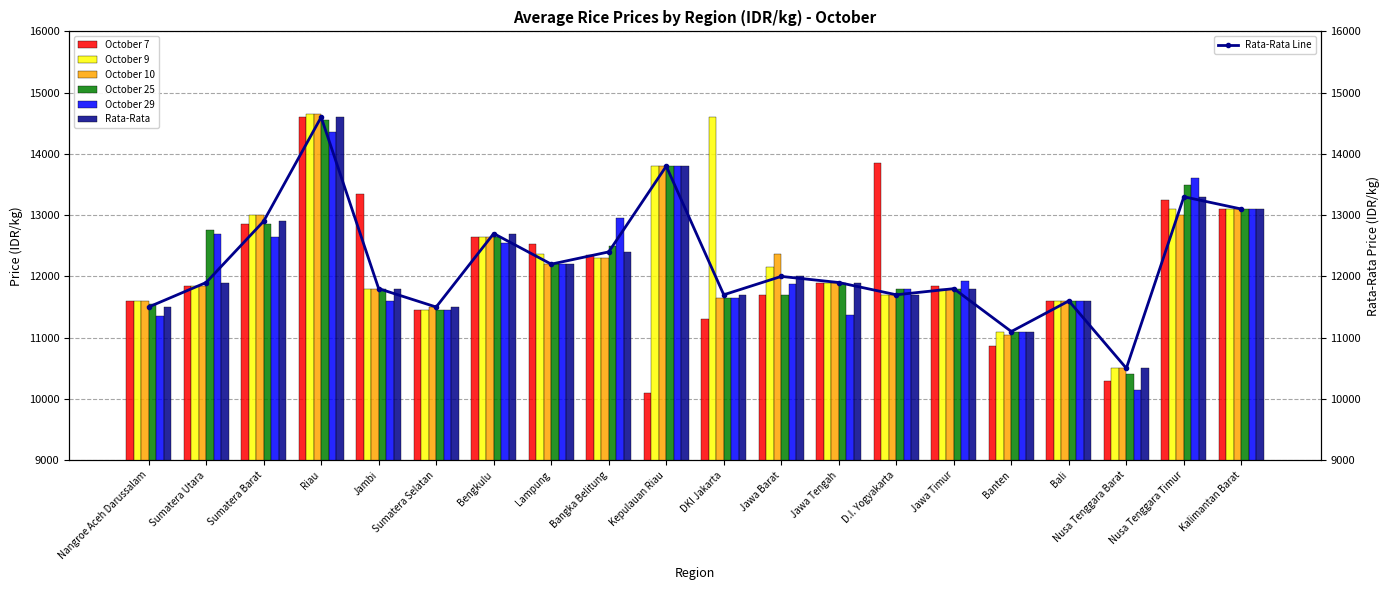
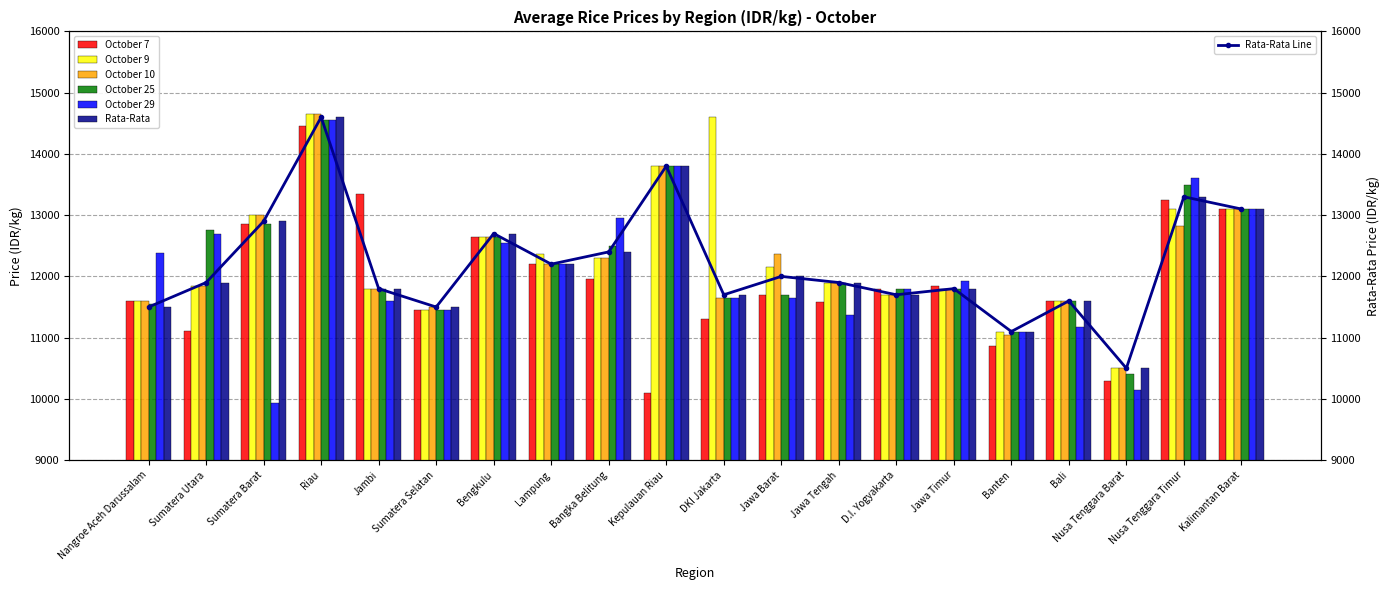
October 29, Nangroe Aceh Darussalam: 11400 -> 12400
October 7, Sumatera Utara: 11900 -> 11100
October 29, Sumatera Barat: 12700 -> 9900
October 7, Riau: 14600 -> 14500
October 29, Riau: 14400 -> 14600
October 7, Lampung: 12500 -> 12200
October 7, Bangka Belitung: 12400 -> 12000
October 29, Jawa Barat: 11900 -> 11700
October 7, Jawa Tengah: 11900 -> 11600
October 7, D.I. Yogyakarta: 13800 -> 11800
October 29, Bali: 11600 -> 11200
October 10, Nusa Tenggara Timur: 13000 -> 12800
